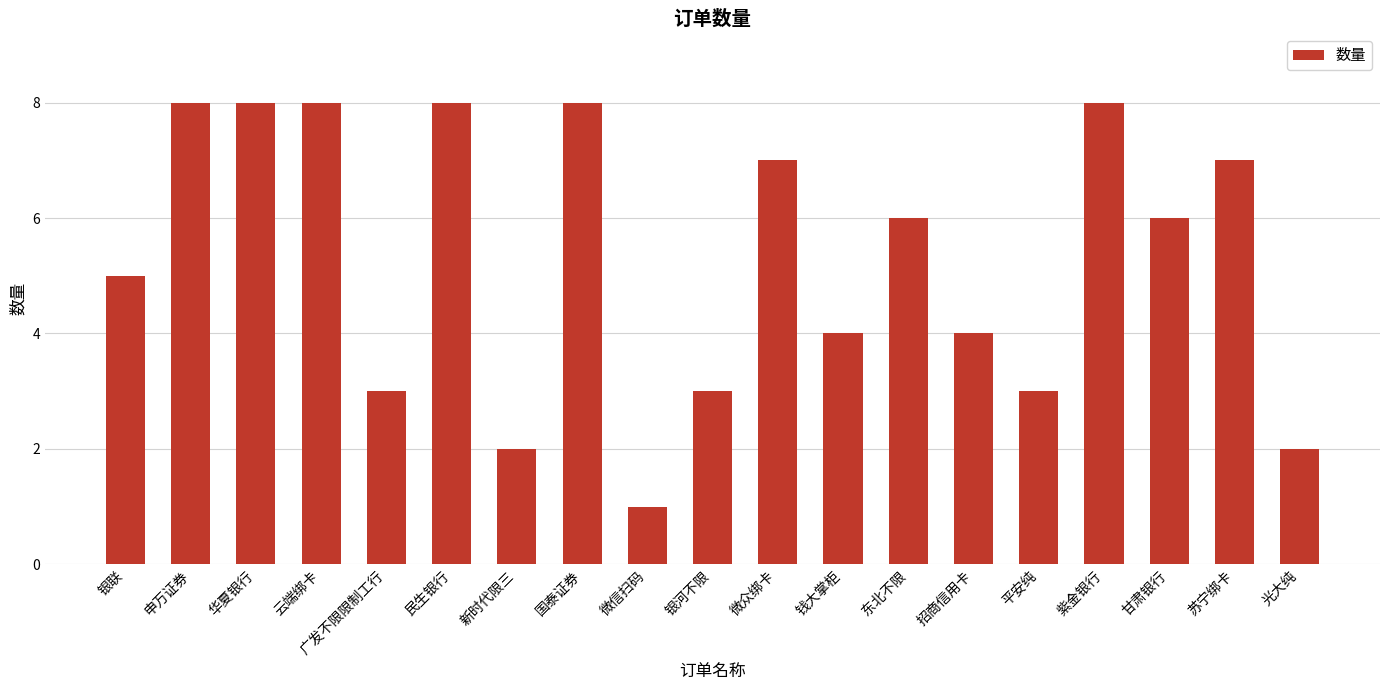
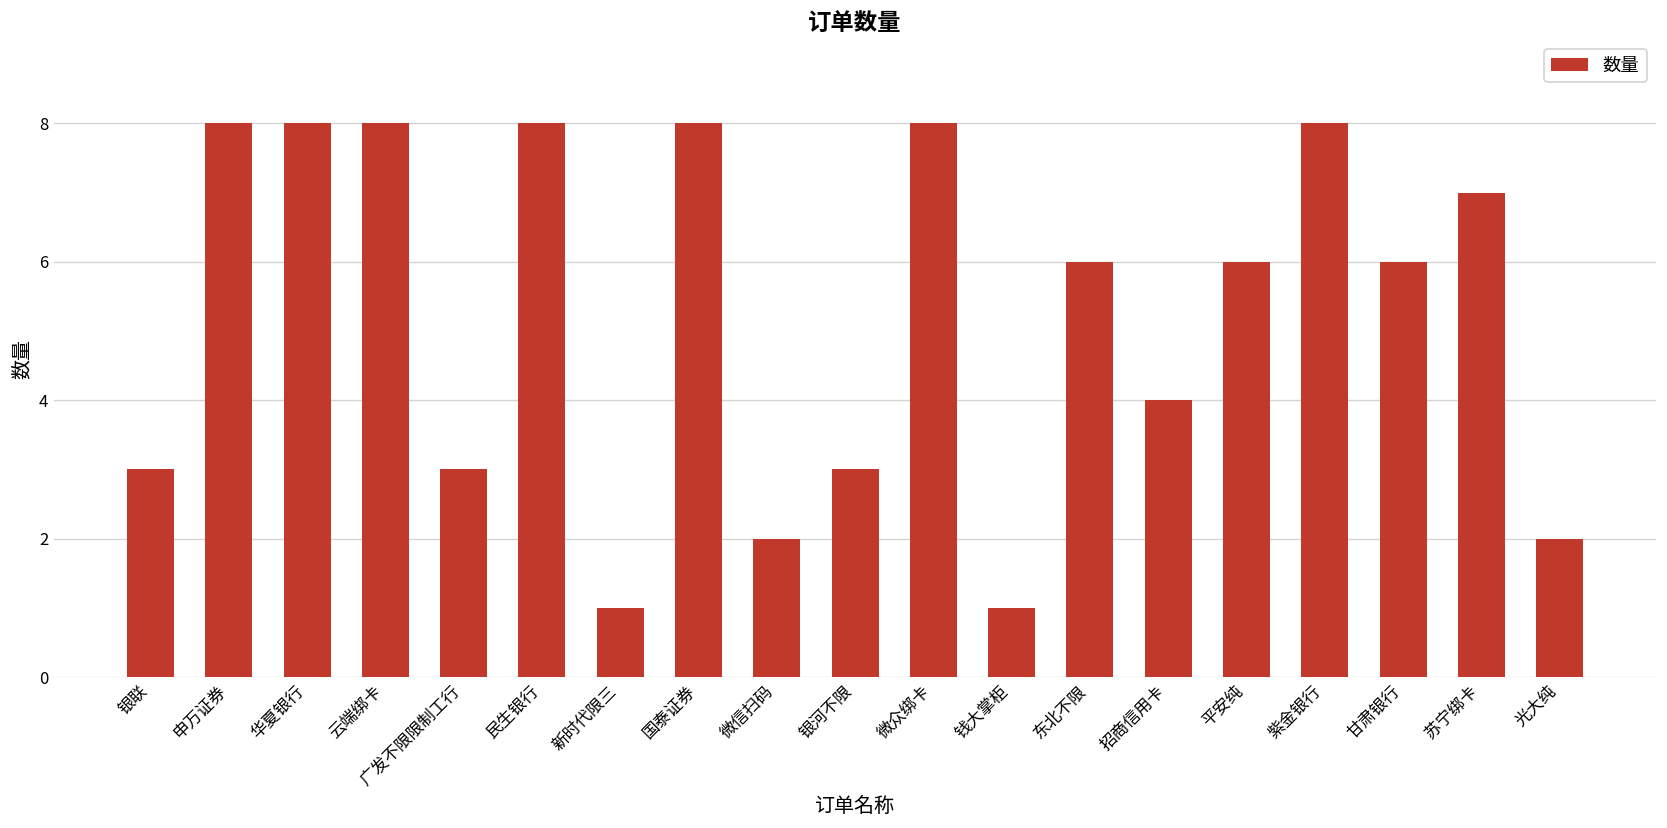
银联: 5 -> 3
新时代限三: 2 -> 1
微信扫码: 1 -> 2
微众绑卡: 7 -> 8
钱大掌柜: 4 -> 1
平安纯: 3 -> 6
